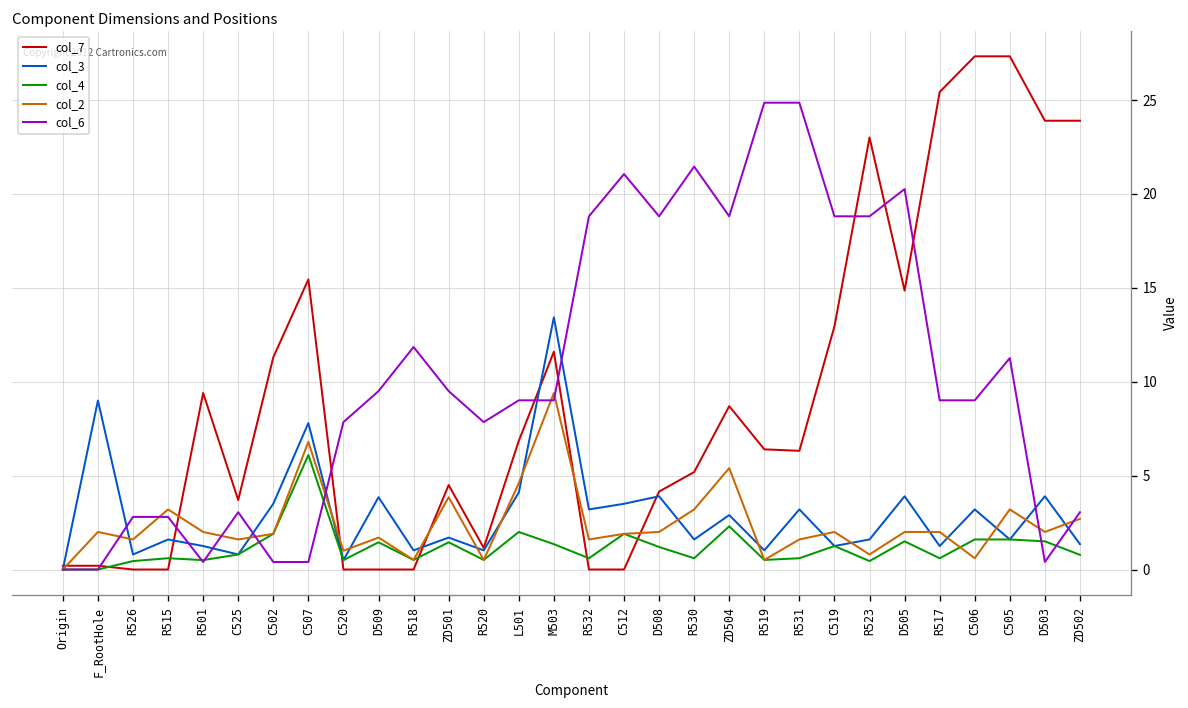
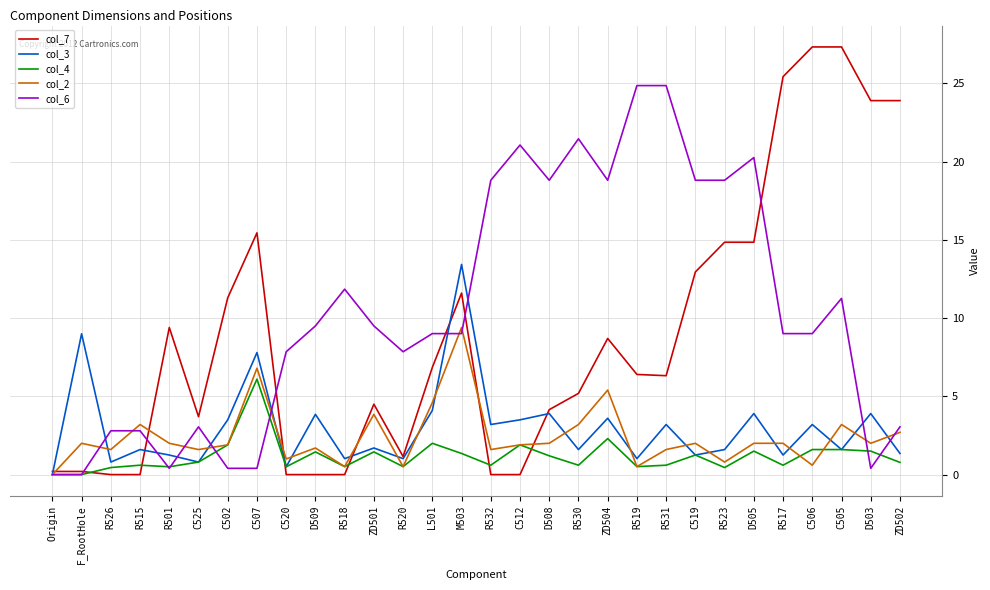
col_3, ZD504: 2.9 -> 3.6
col_7, R523: 23.0 -> 14.9
